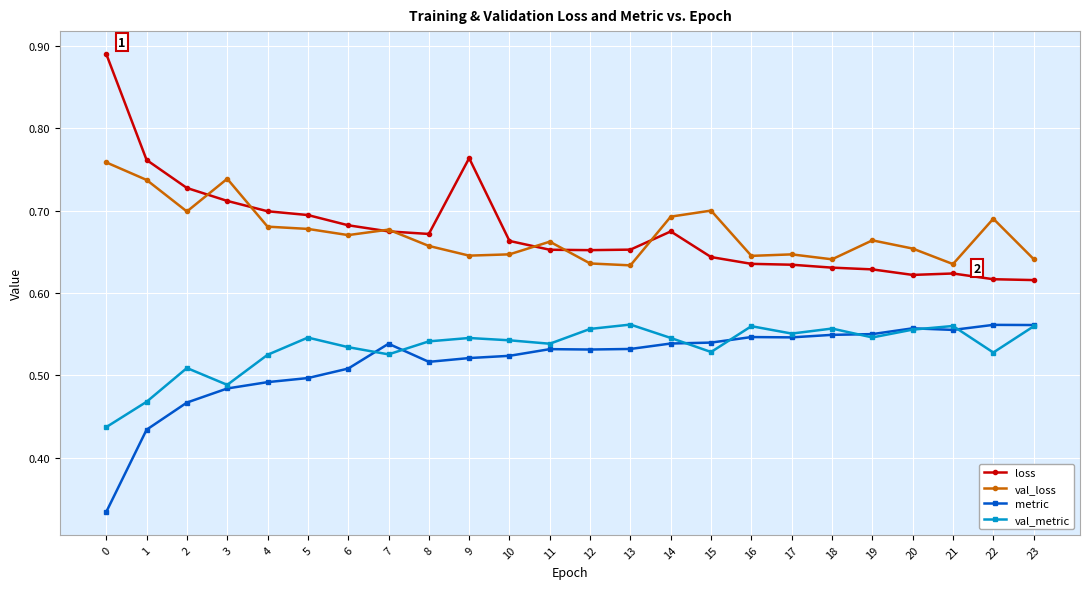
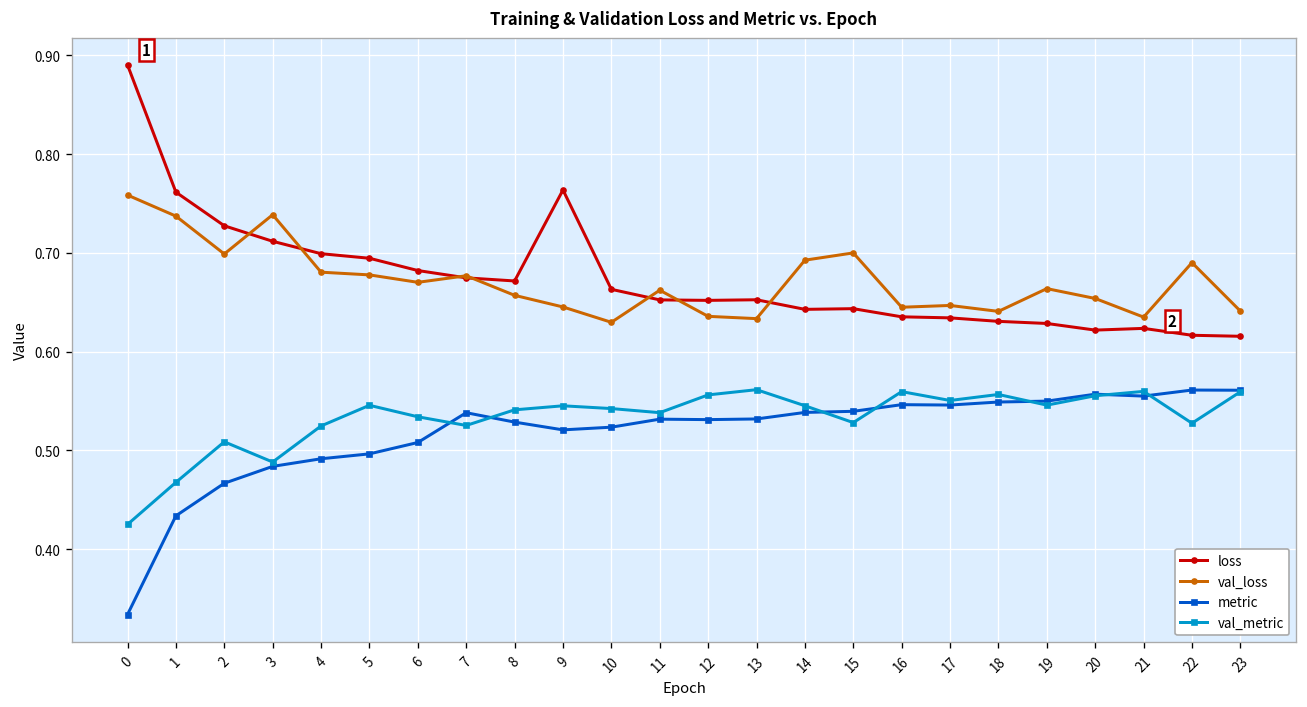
val_metric, 0: 0.44 -> 0.43
metric, 8: 0.52 -> 0.53
val_loss, 10: 0.65 -> 0.63
loss, 14: 0.67 -> 0.64
